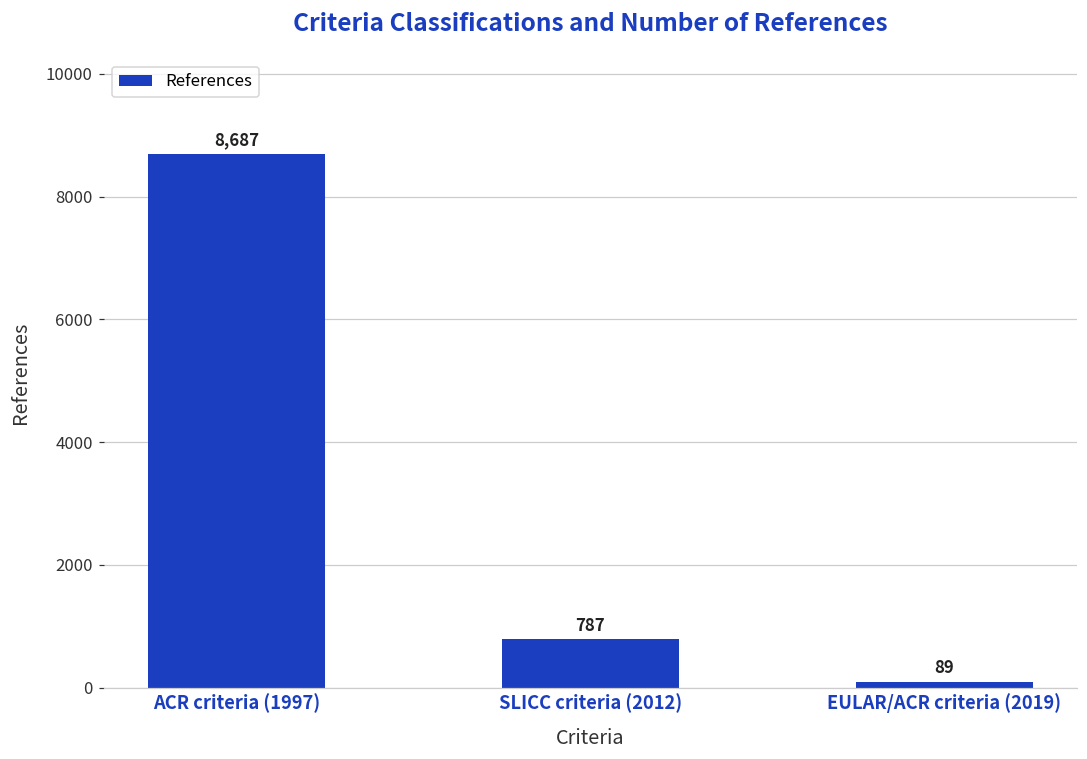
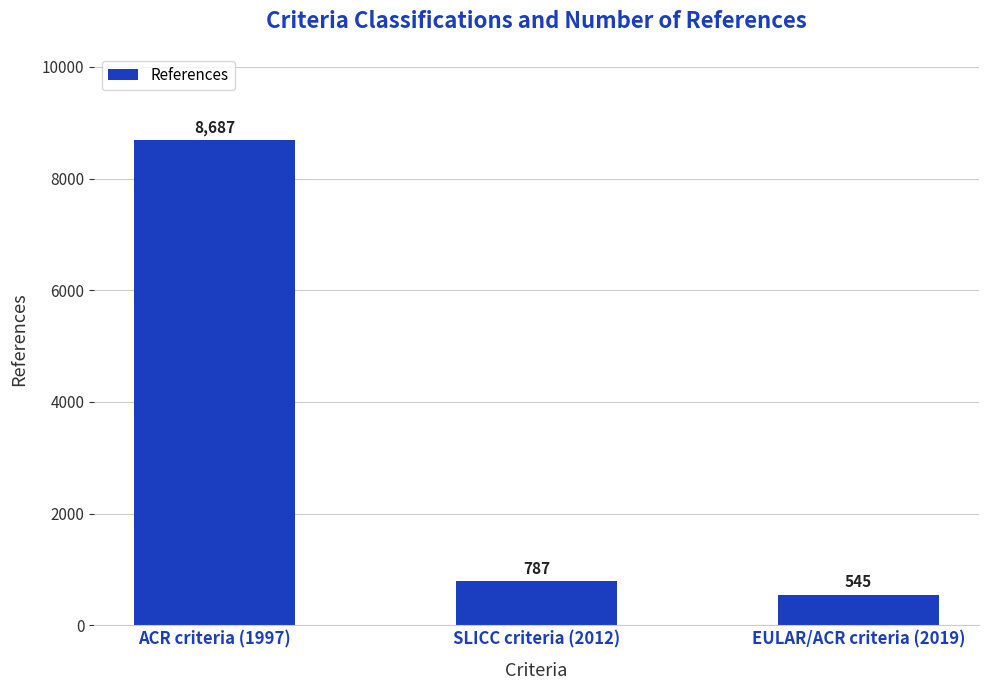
EULAR/ACR criteria (2019): 89 -> 545
